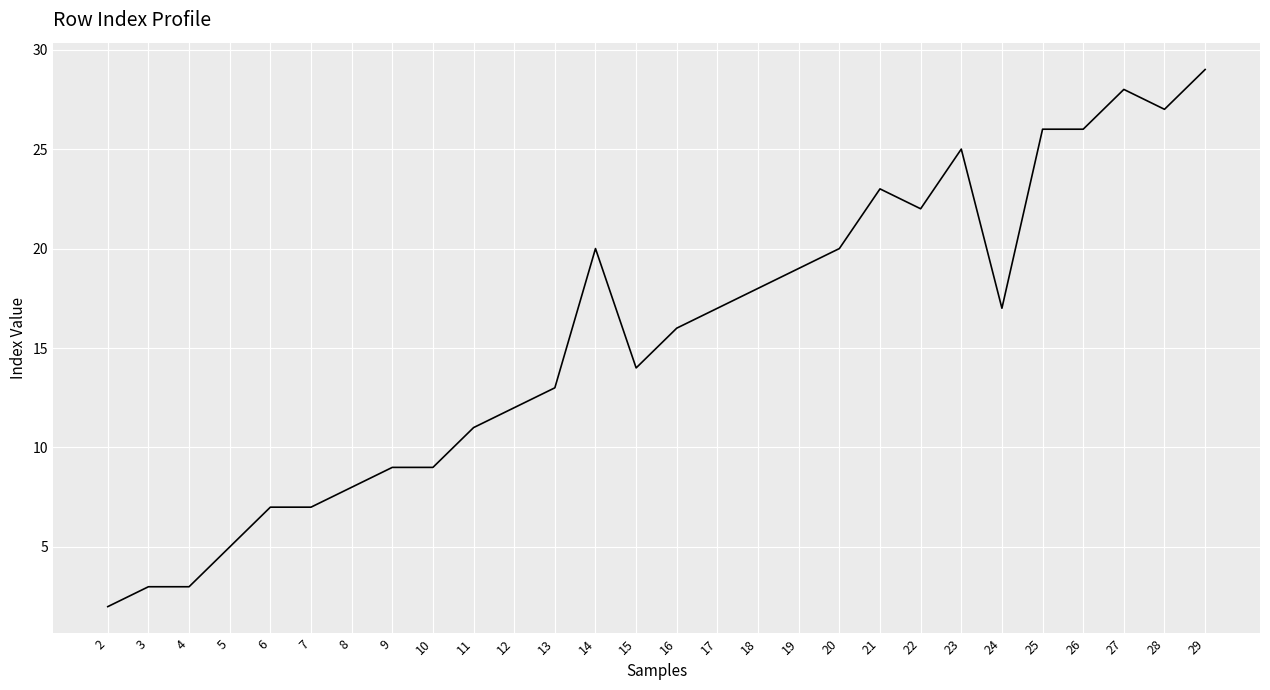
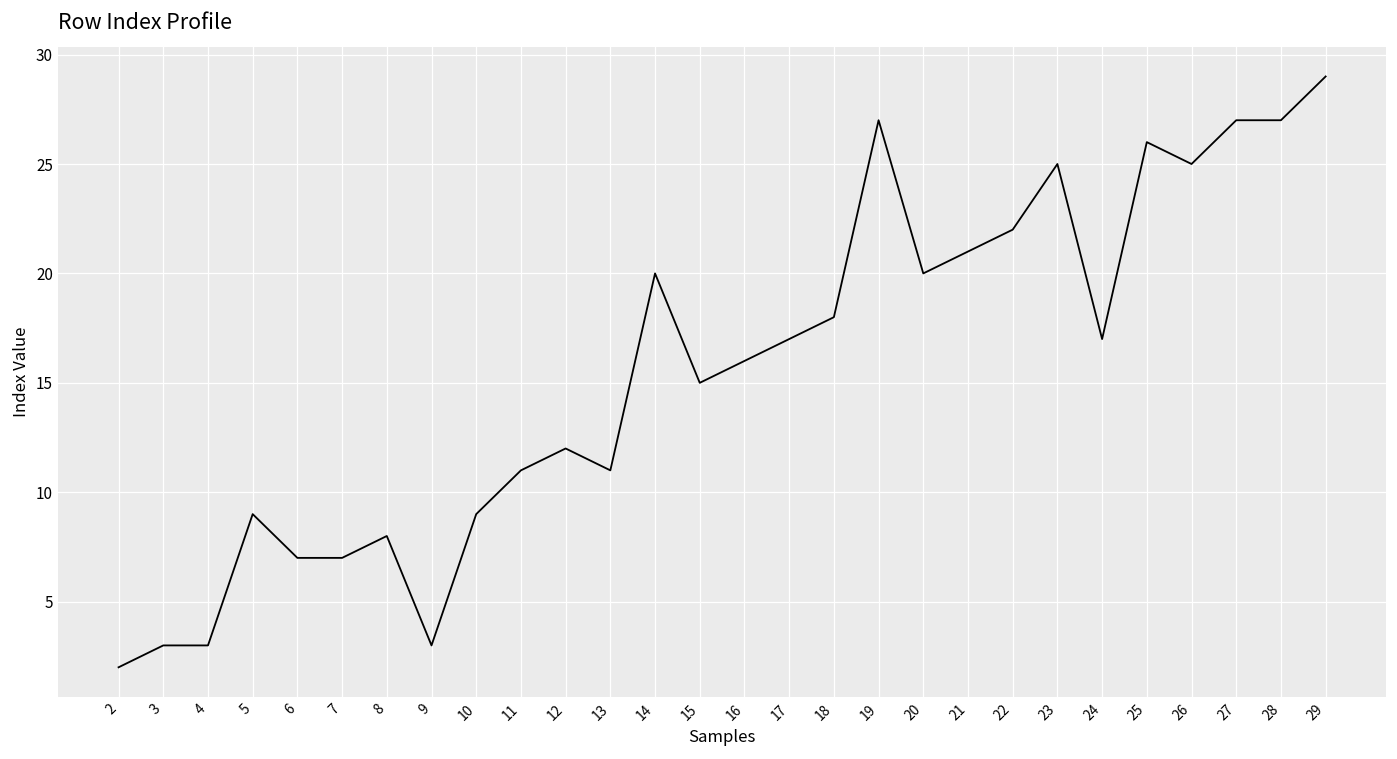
5: 5 -> 9
9: 9 -> 3
13: 13 -> 11
15: 14 -> 15
19: 19 -> 27
21: 23 -> 21
26: 26 -> 25
27: 28 -> 27
